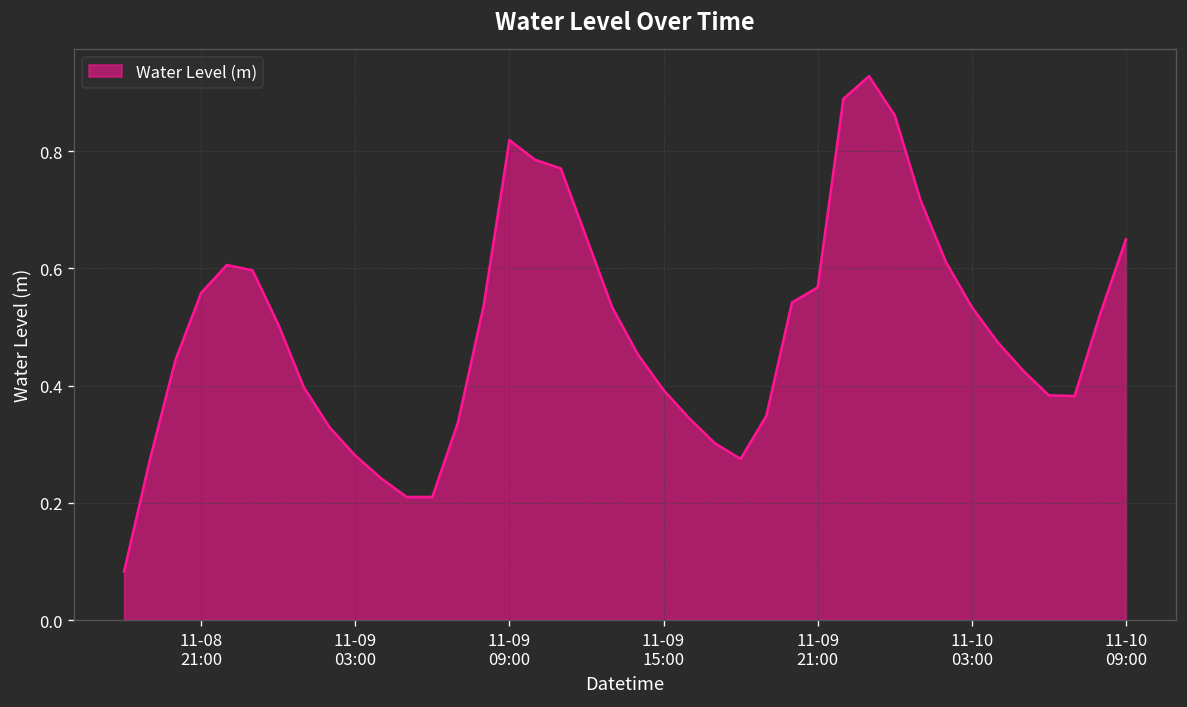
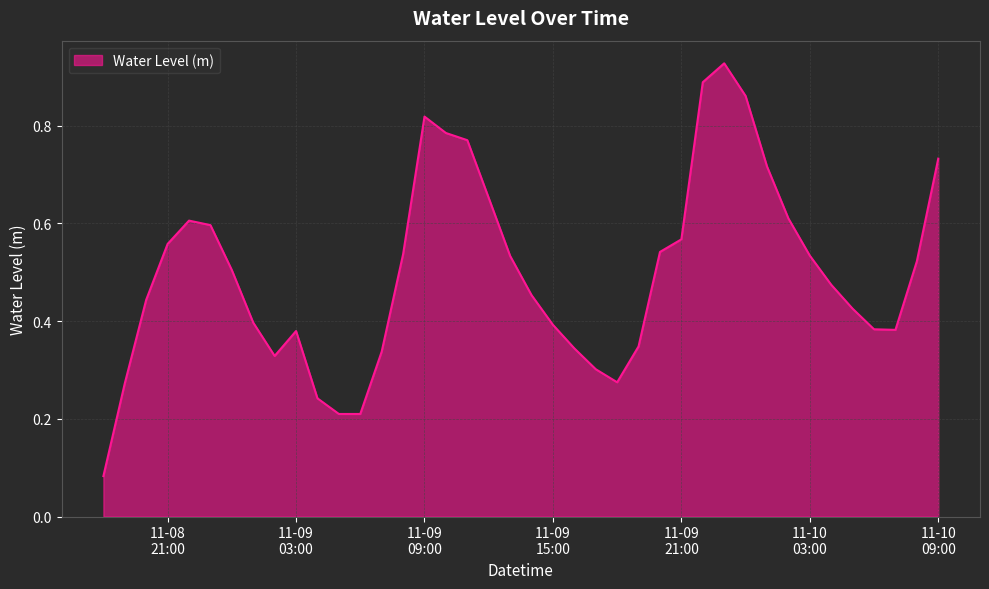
11-09 03:00: 0.28 -> 0.38
11-10 09:00: 0.65 -> 0.73
